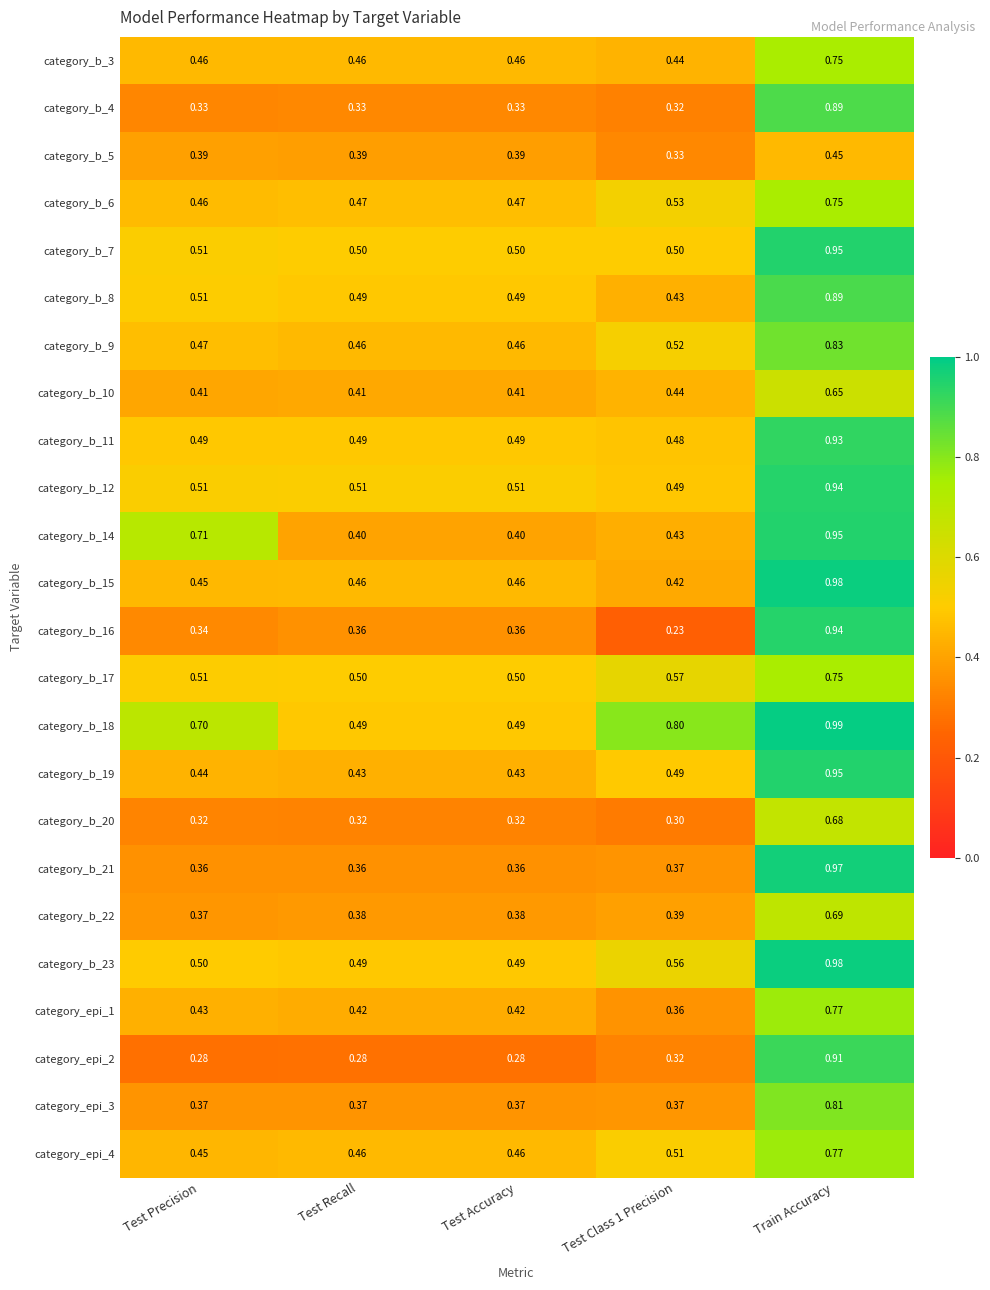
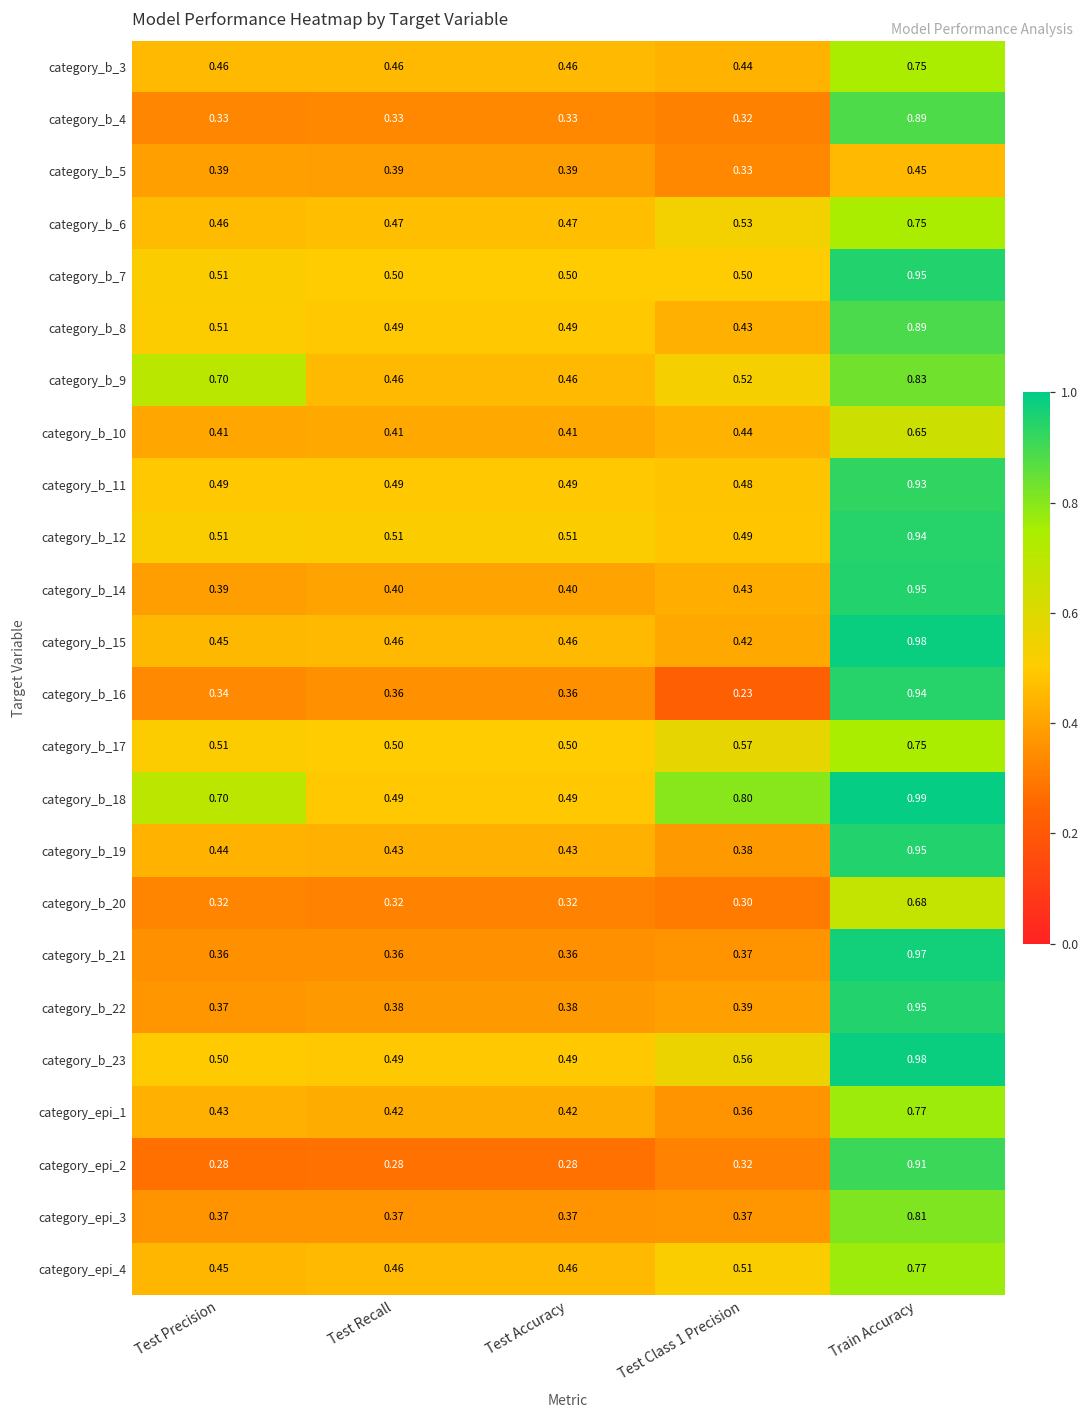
category_b_9, Test Precision: 0.47 -> 0.70
category_b_14, Test Precision: 0.71 -> 0.39
category_b_19, Test Class 1 Precision: 0.49 -> 0.38
category_b_22, Train Accuracy: 0.69 -> 0.95
